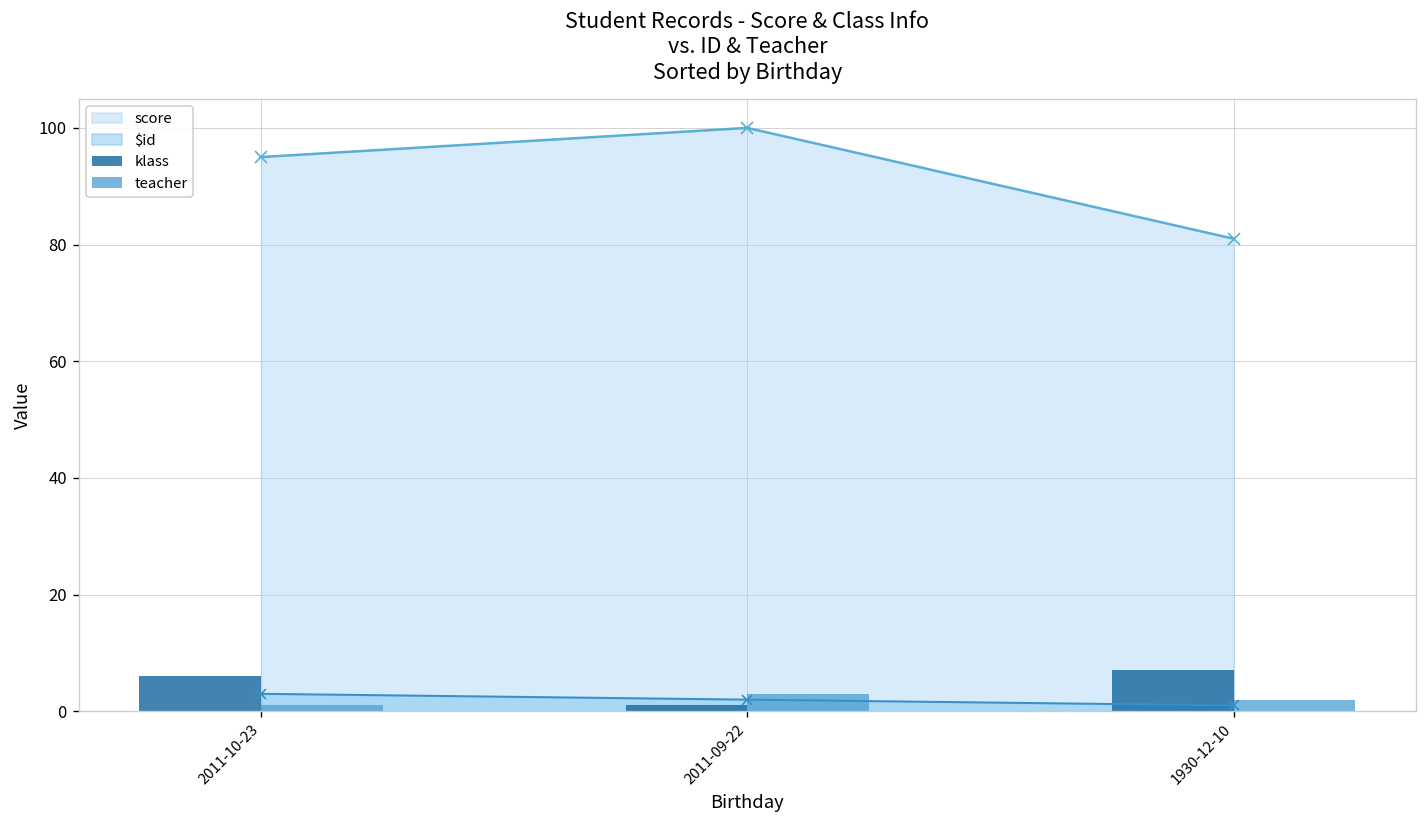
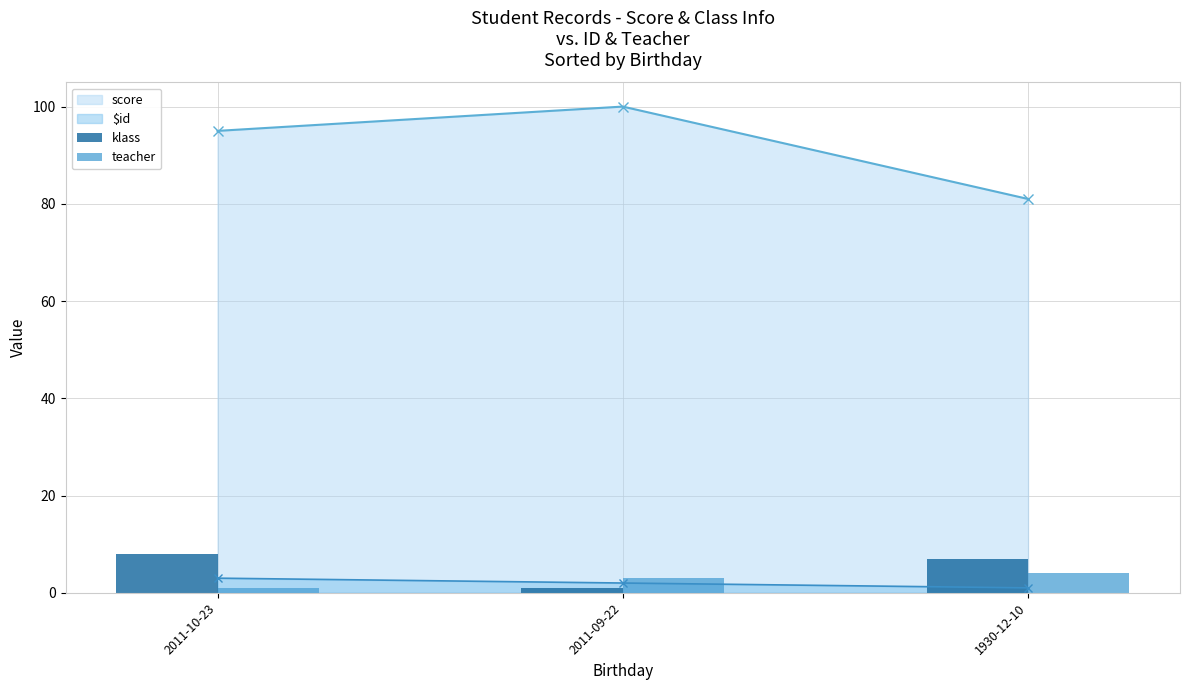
klass, 2011-10-23: 6 -> 8
teacher, 1930-12-10: 2 -> 4
